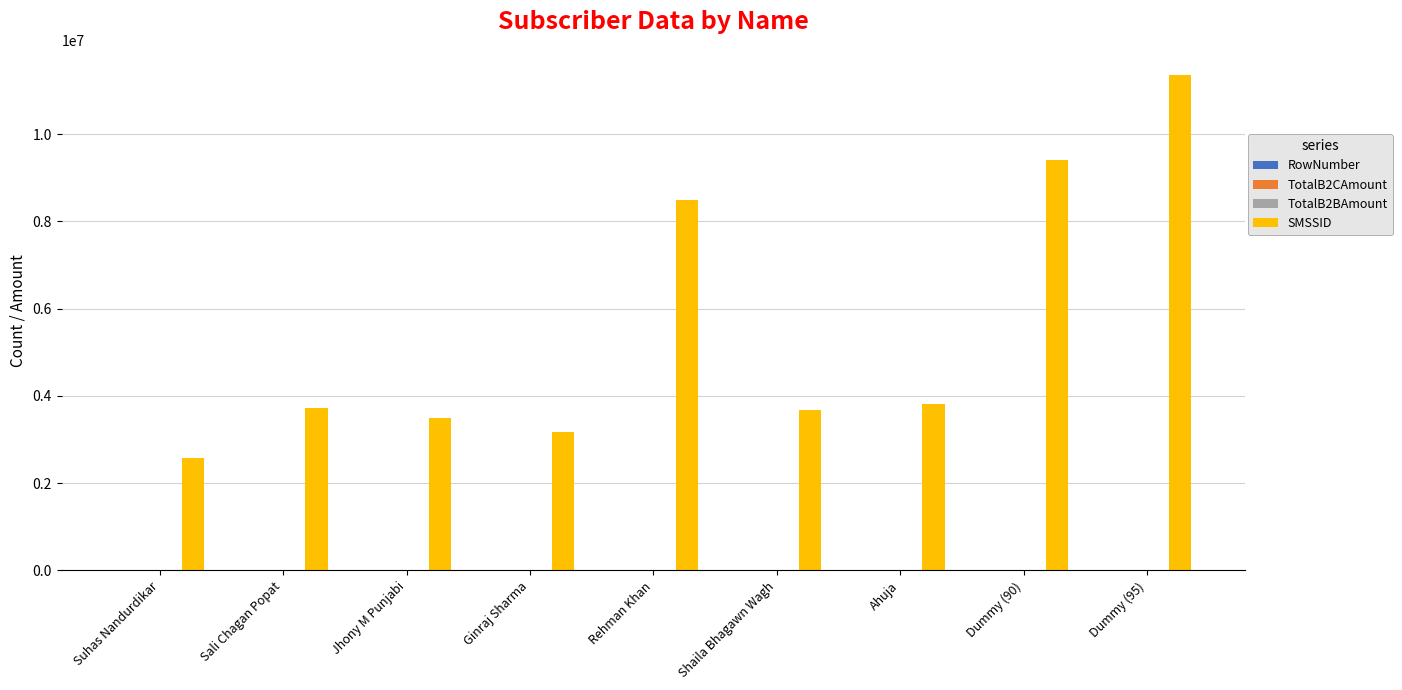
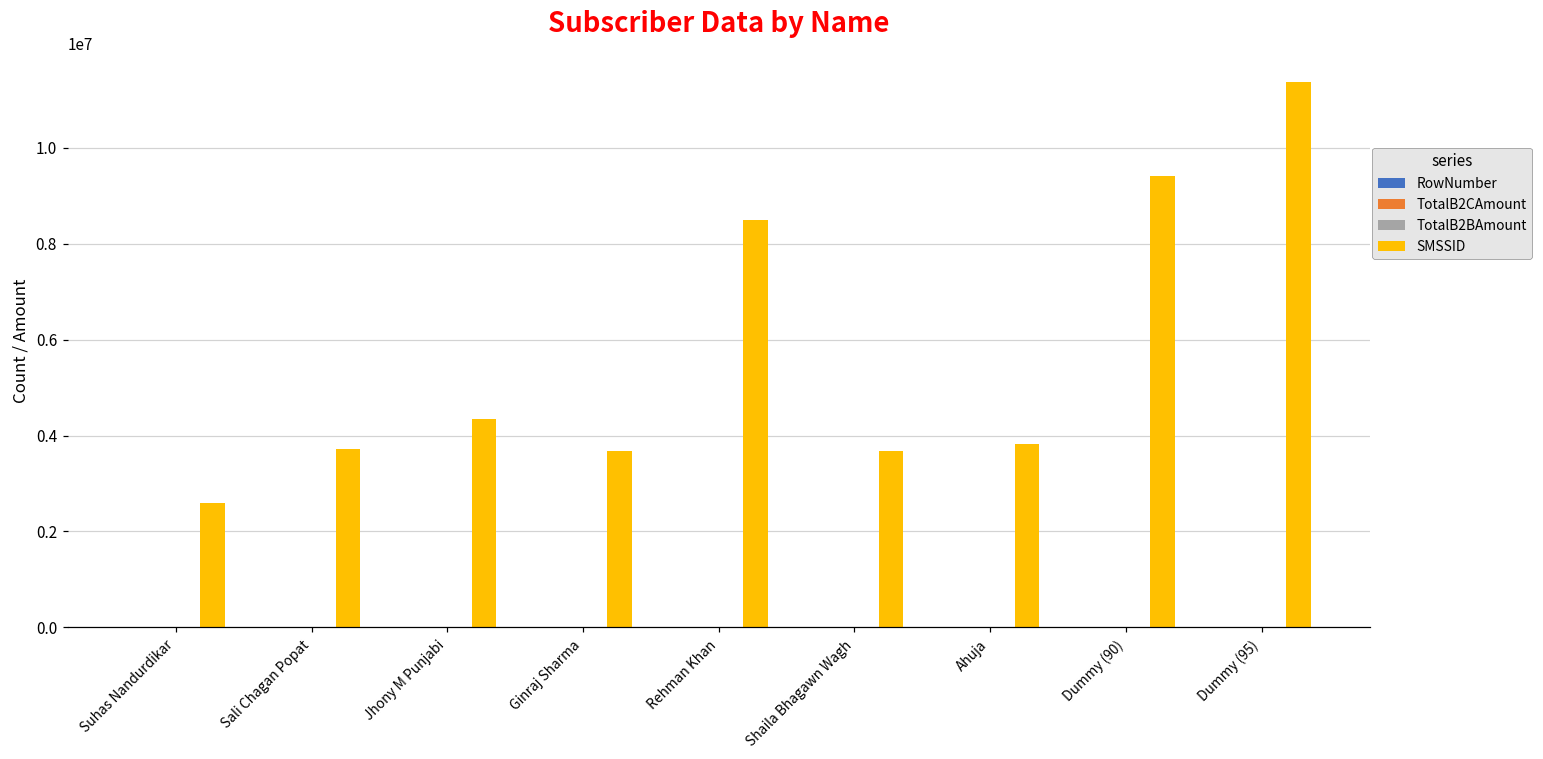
SMSSID, Jhony M Punjabi: 3500000 -> 4300000
SMSSID, Ginraj Sharma: 3200000 -> 3700000
